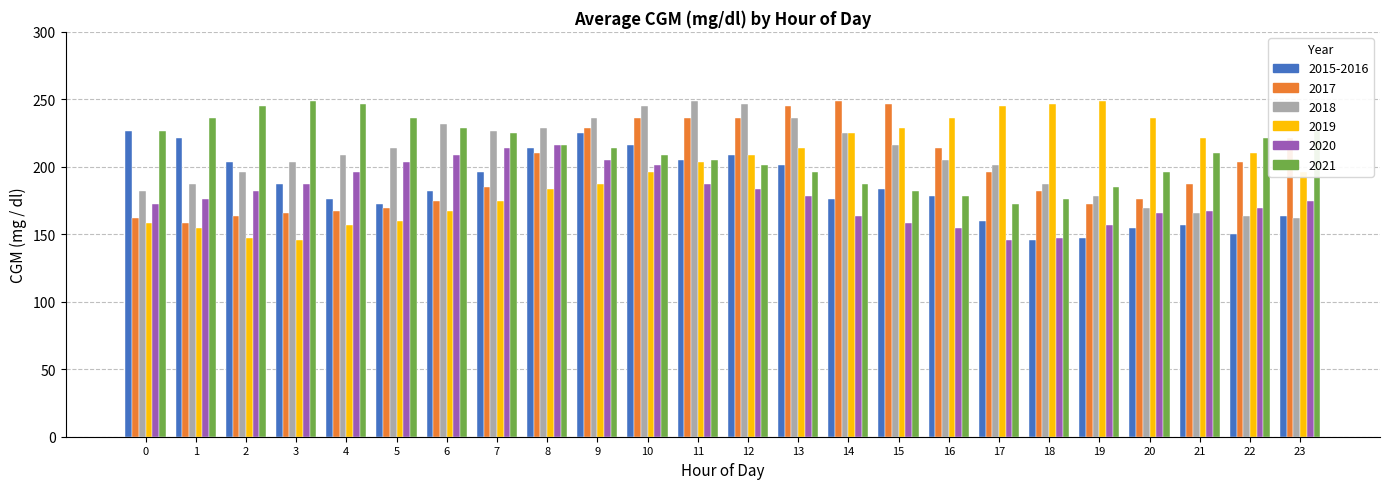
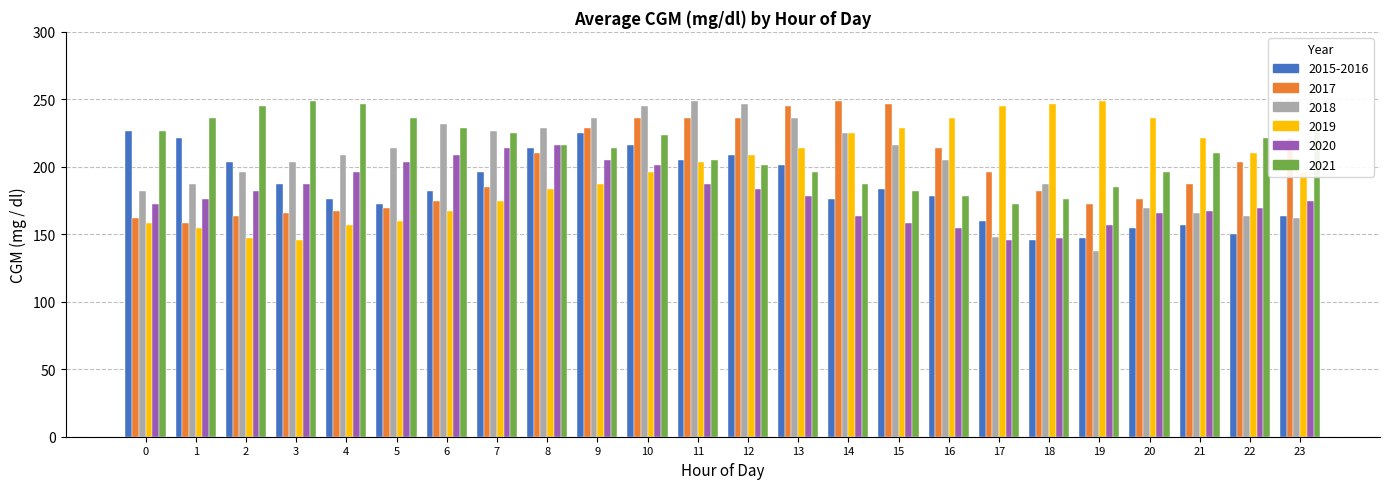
2021, 10: 209 -> 224
2018, 17: 202 -> 148
2018, 19: 178 -> 138
